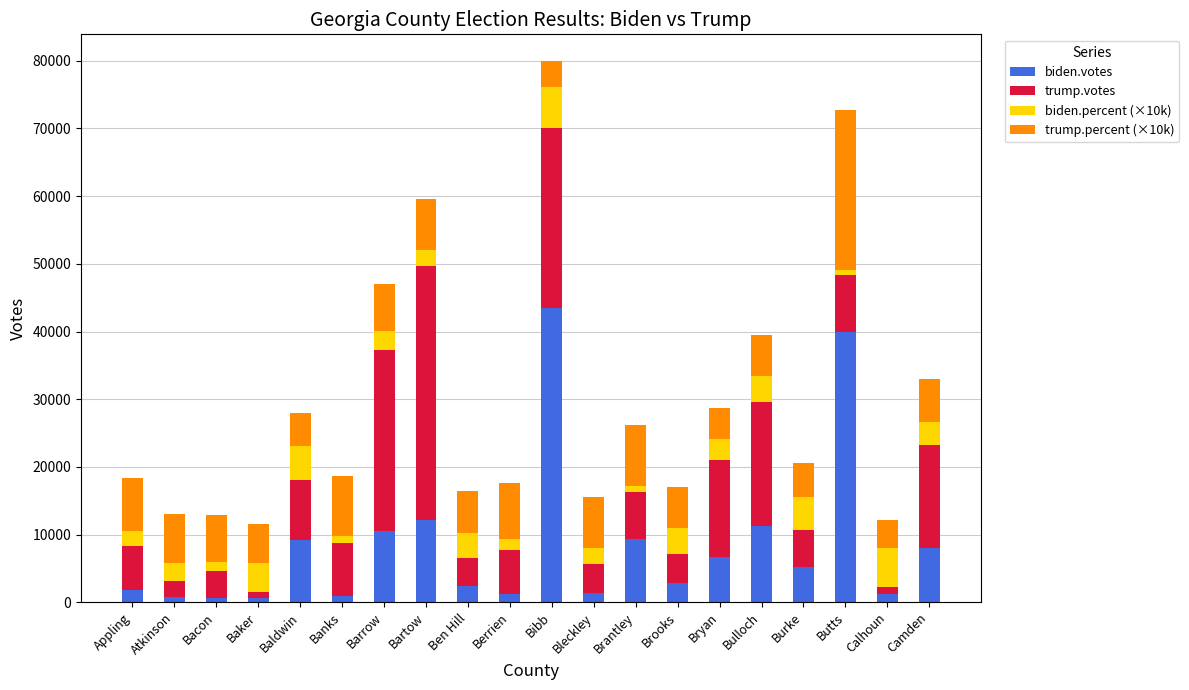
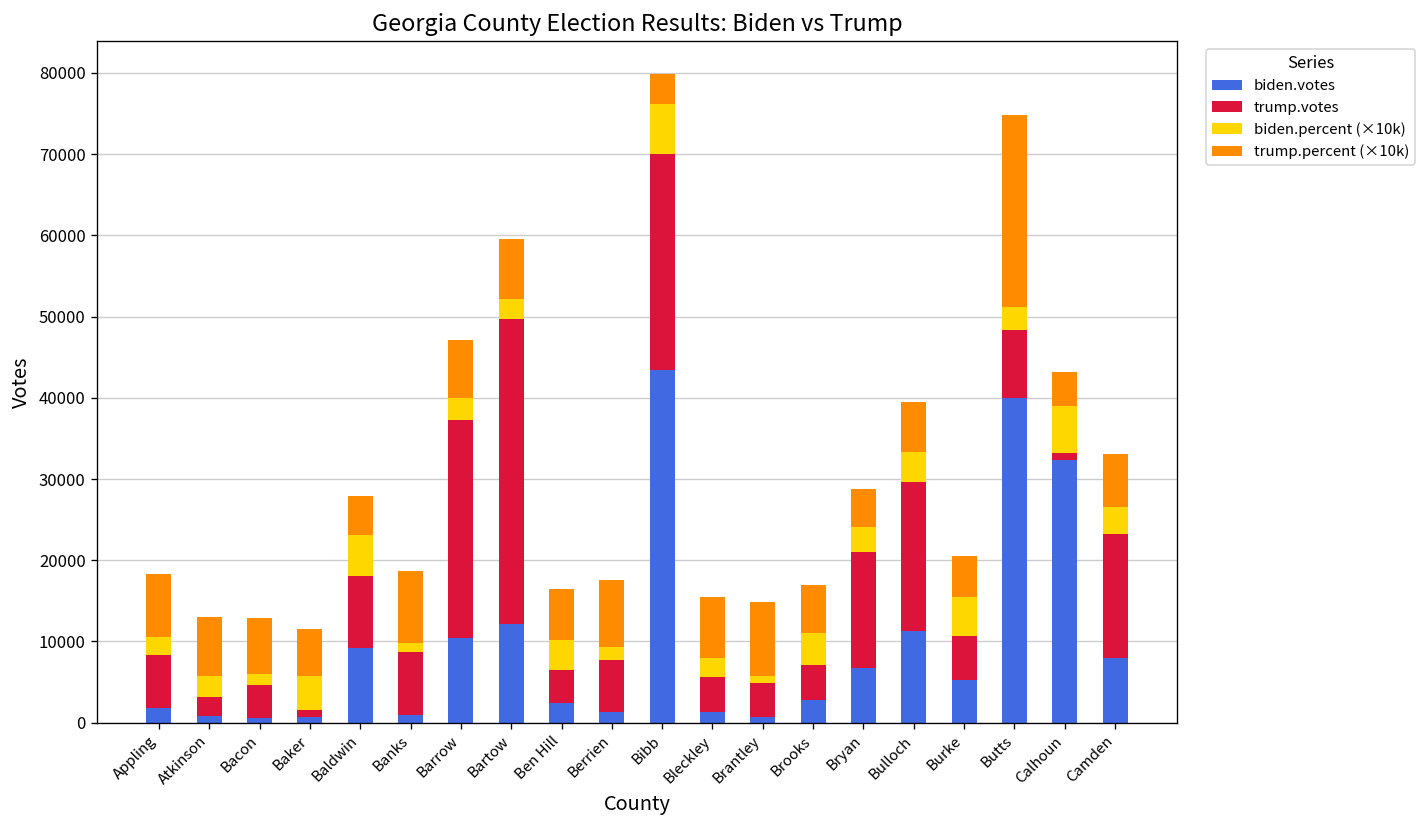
biden.votes, Brantley: 9000 -> 1000
trump.votes, Brantley: 7000 -> 4000
biden.percent (×10k), Butts: 1000 -> 3000
biden.votes, Calhoun: 1000 -> 32000
